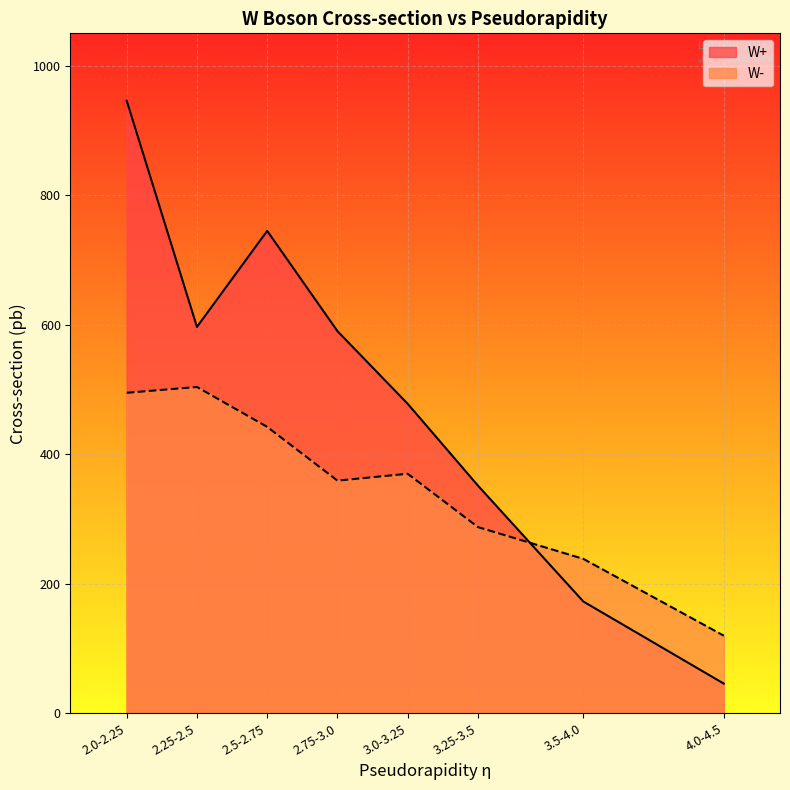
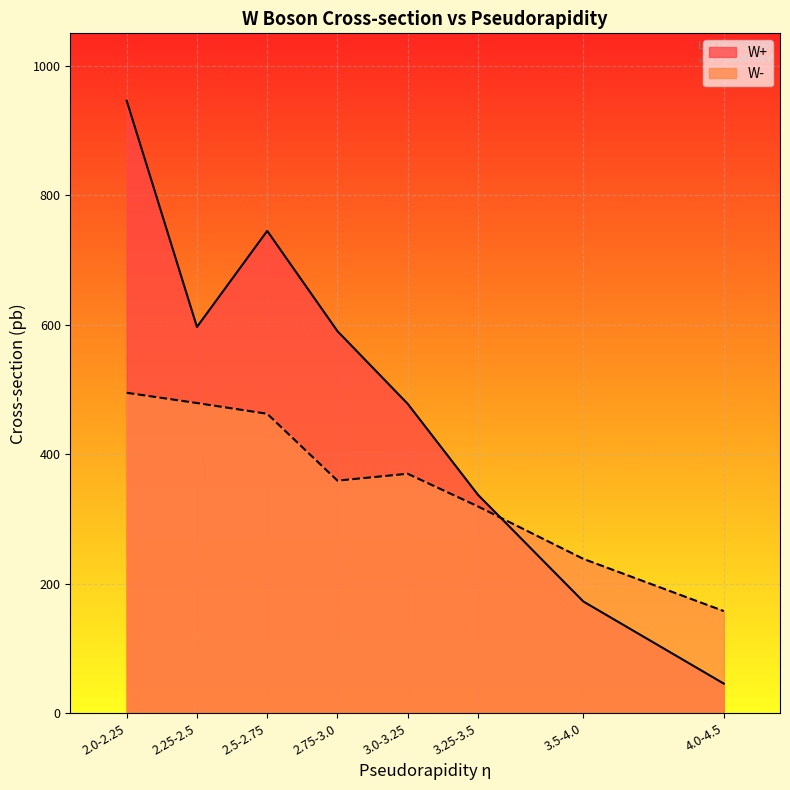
W-, 2.25-2.5: 500 -> 480
W-, 2.5-2.75: 440 -> 460
W+, 3.25-3.5: 350 -> 340
W-, 3.25-3.5: 290 -> 320
W-, 4.0-4.5: 120 -> 160
